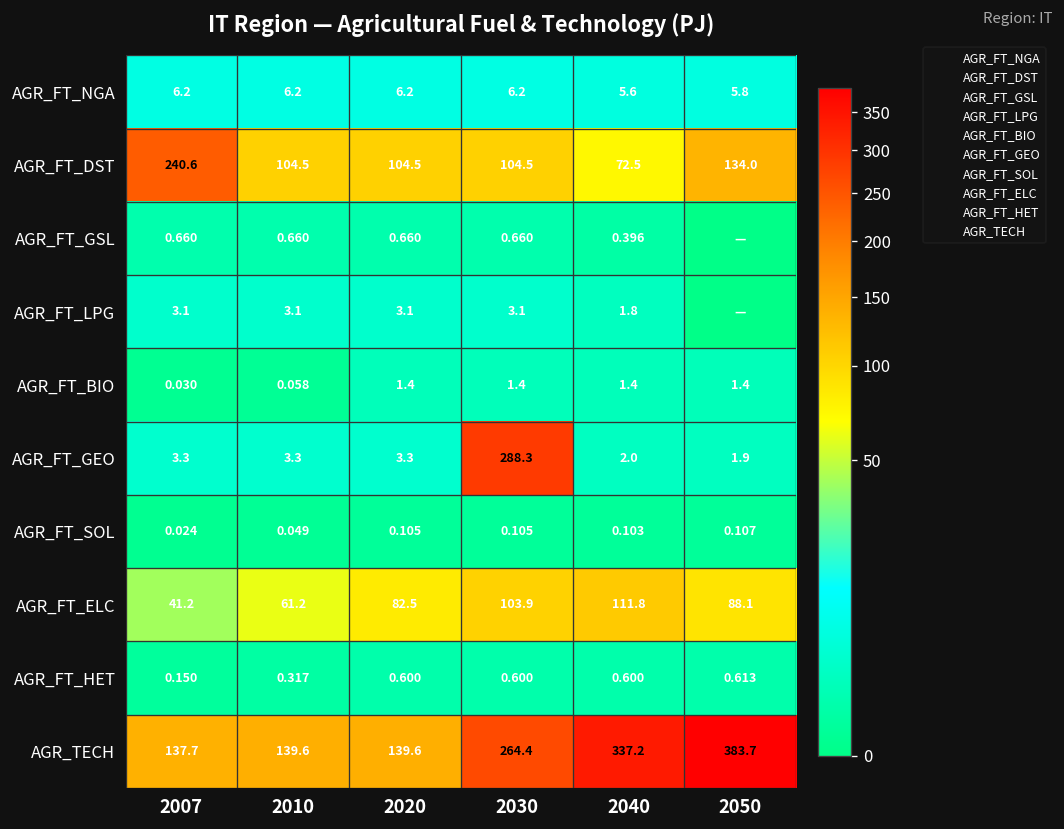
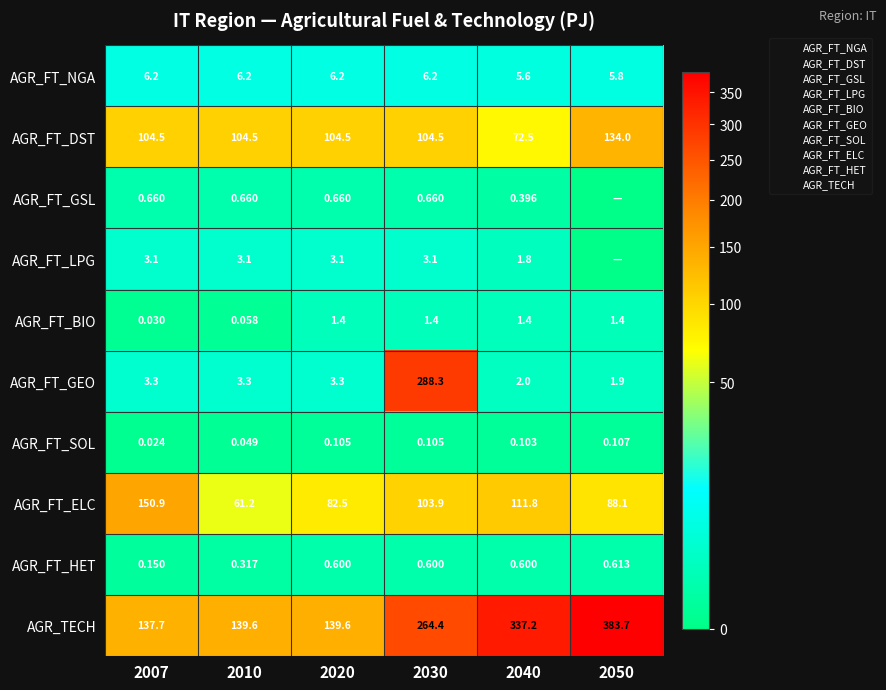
AGR_FT_DST, 2007: 240.6 -> 104.5
AGR_FT_ELC, 2007: 41.2 -> 150.9
